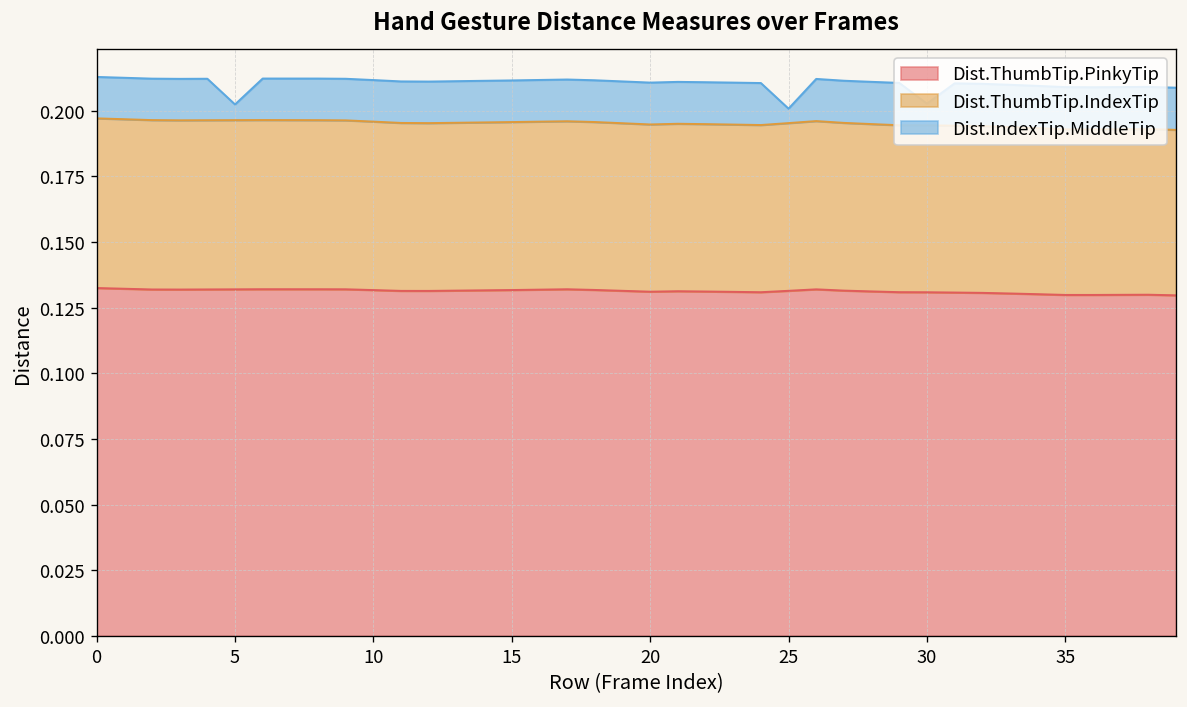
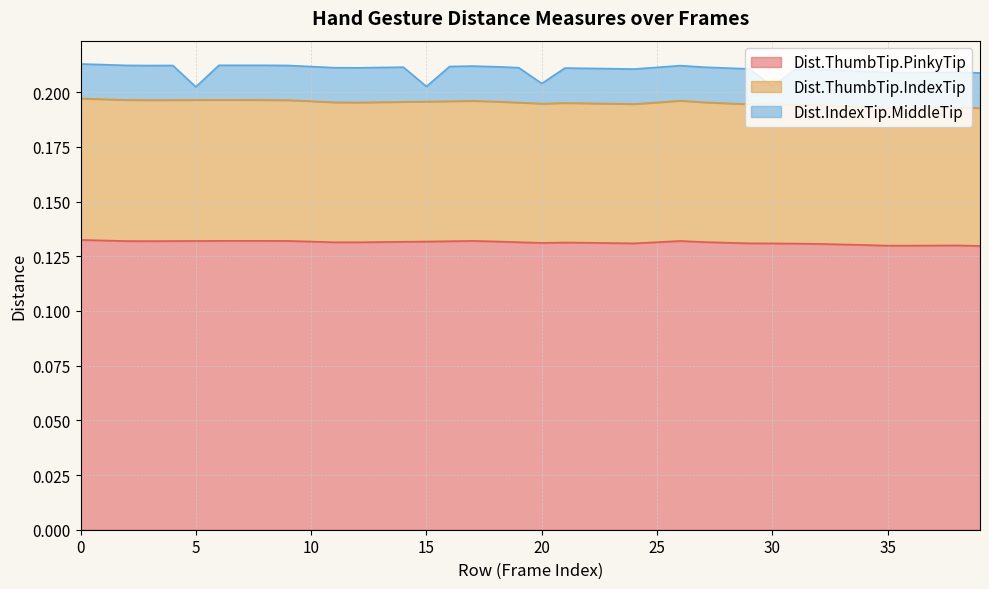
Dist.IndexTip.MiddleTip, 15: 0.016 -> 0.007
Dist.IndexTip.MiddleTip, 20: 0.016 -> 0.009
Dist.IndexTip.MiddleTip, 25: 0.006 -> 0.016
